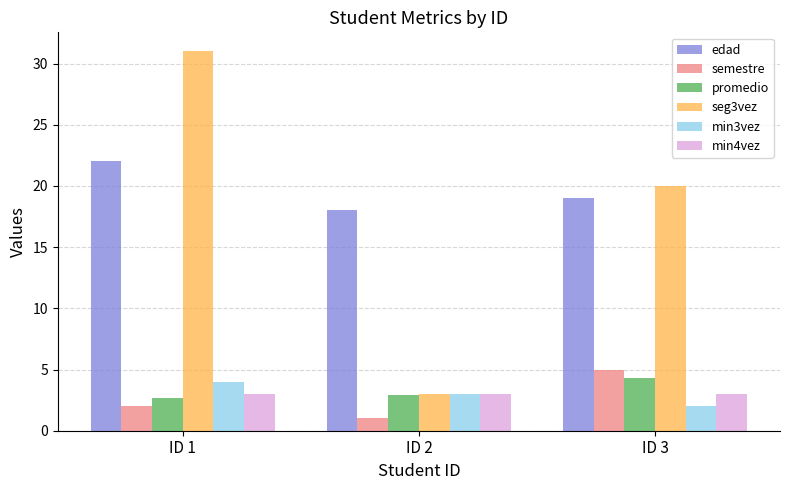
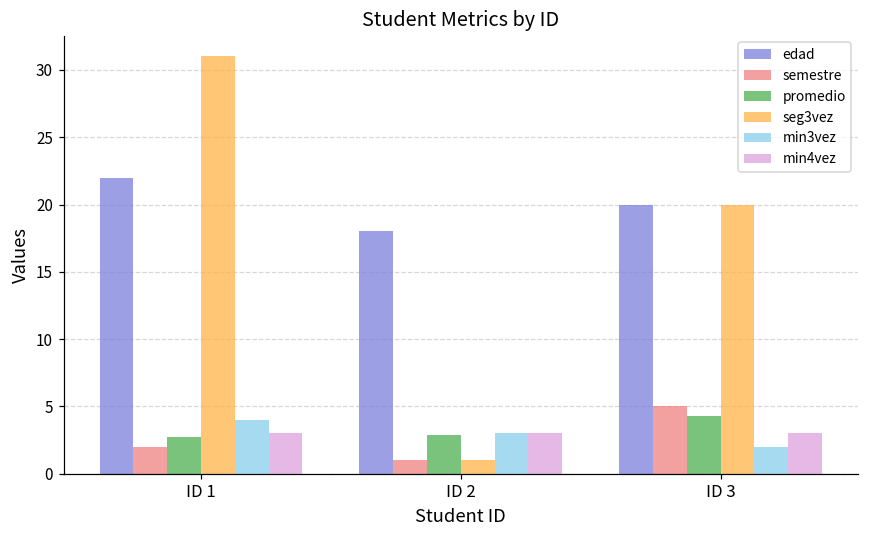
seg3vez, ID 2: 3 -> 1
edad, ID 3: 19 -> 20
